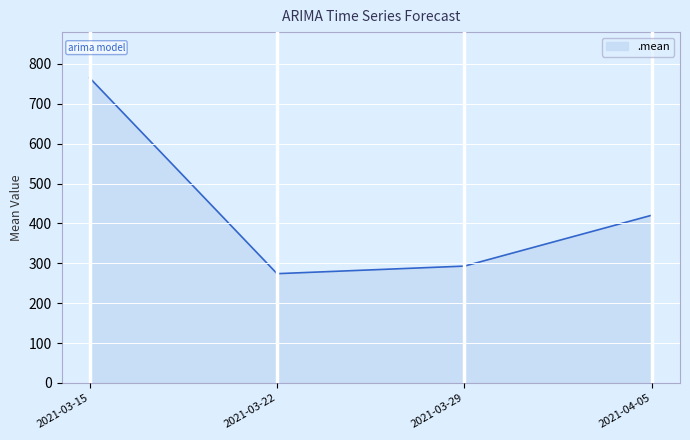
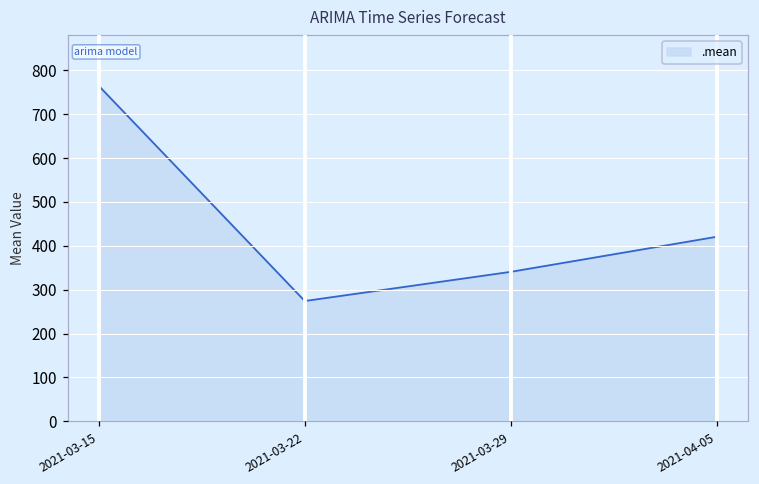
2021-03-29: 290 -> 340
